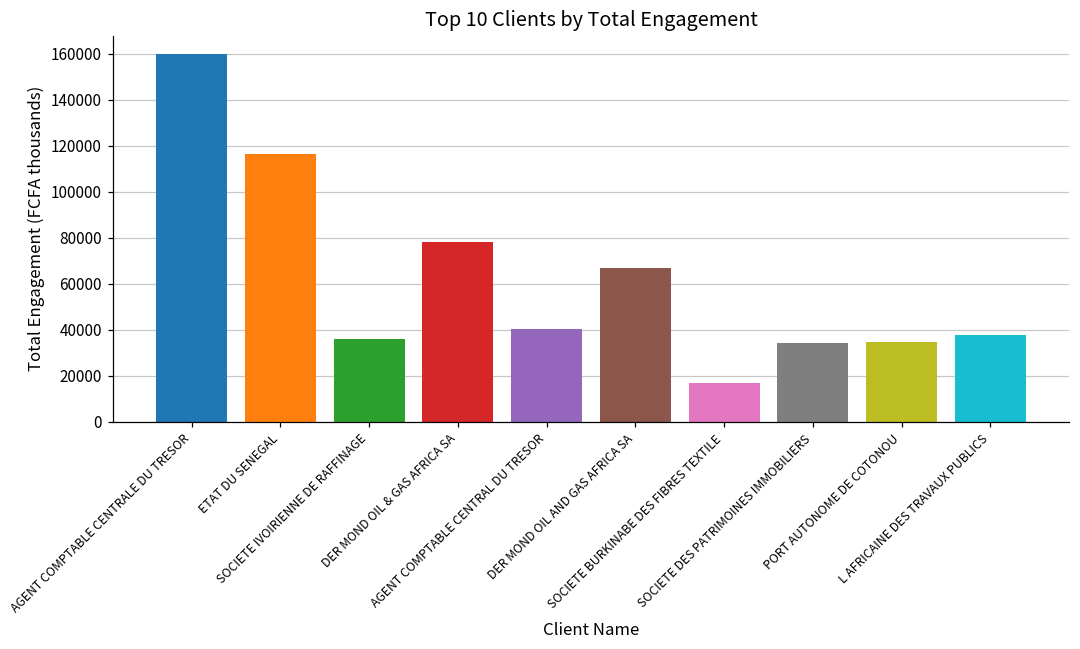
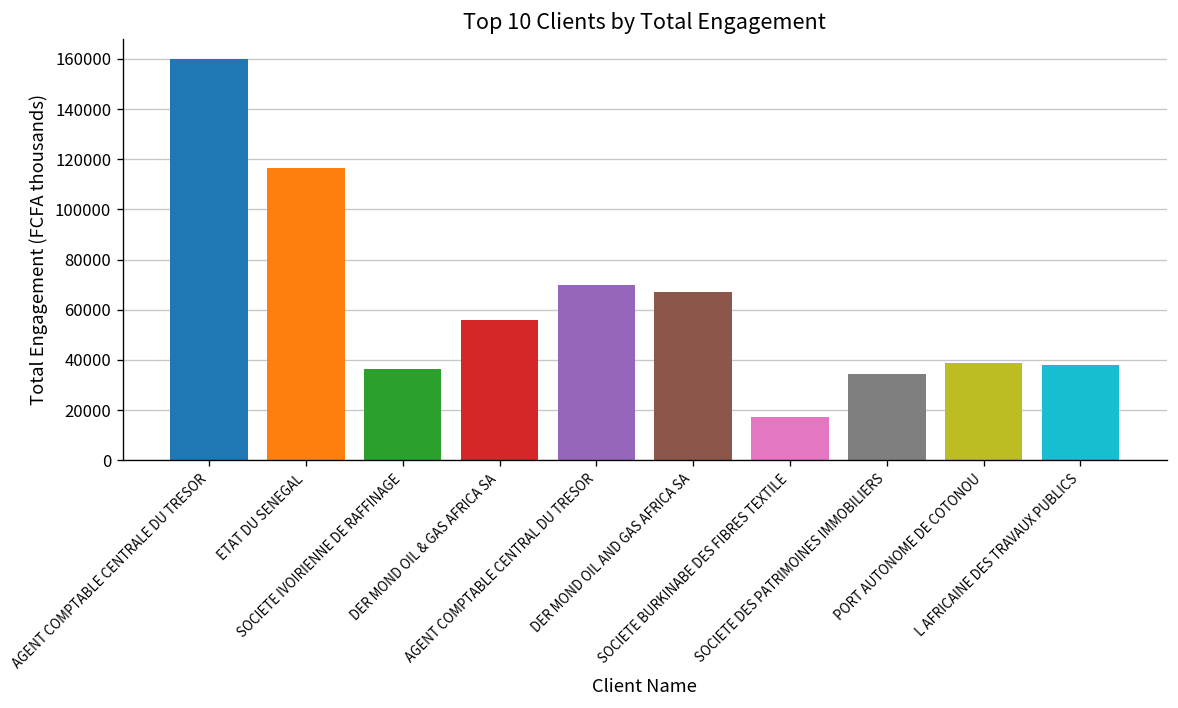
DER MOND OIL & GAS AFRICA SA: 78000 -> 56000
AGENT COMPTABLE CENTRAL DU TRESOR: 41000 -> 70000
PORT AUTONOME DE COTONOU: 35000 -> 39000
